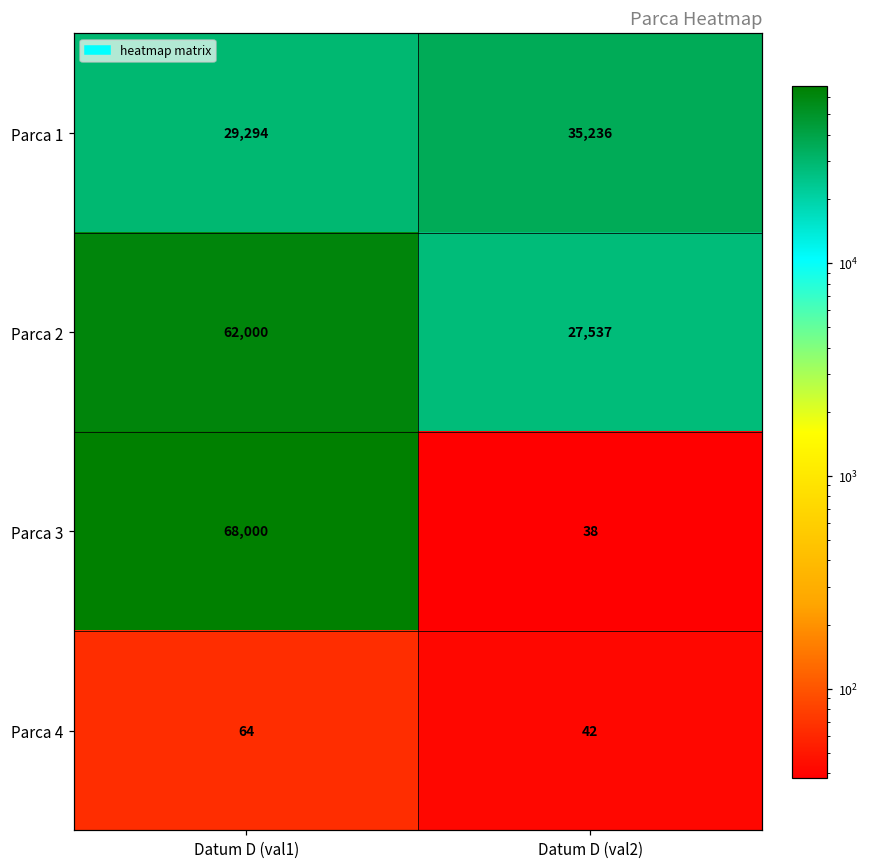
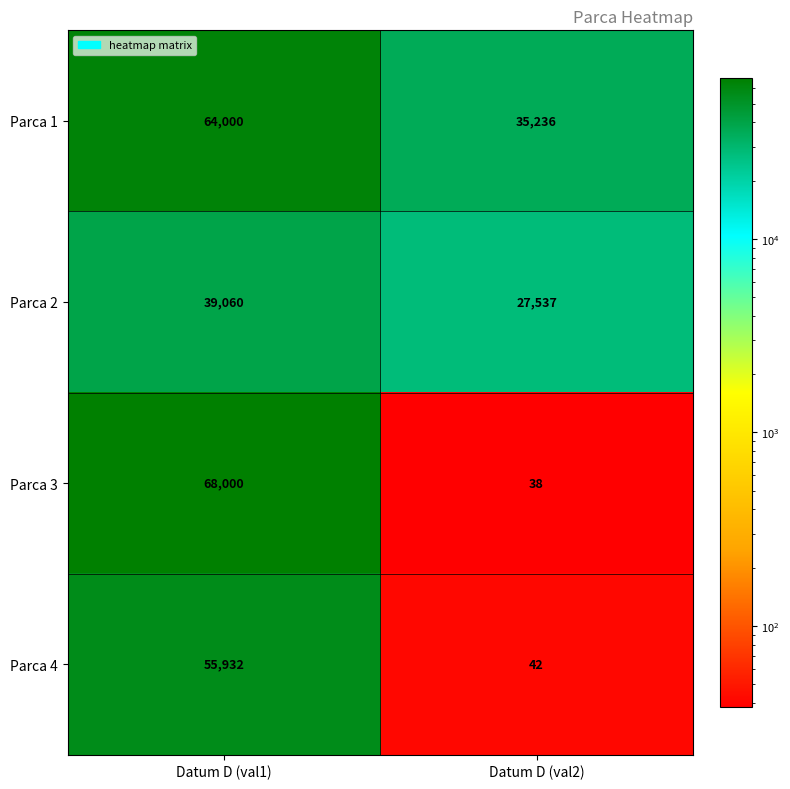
Parca 1, Datum D (val1): 29,294 -> 64,000
Parca 2, Datum D (val1): 62,000 -> 39,060
Parca 4, Datum D (val1): 64 -> 55,932
